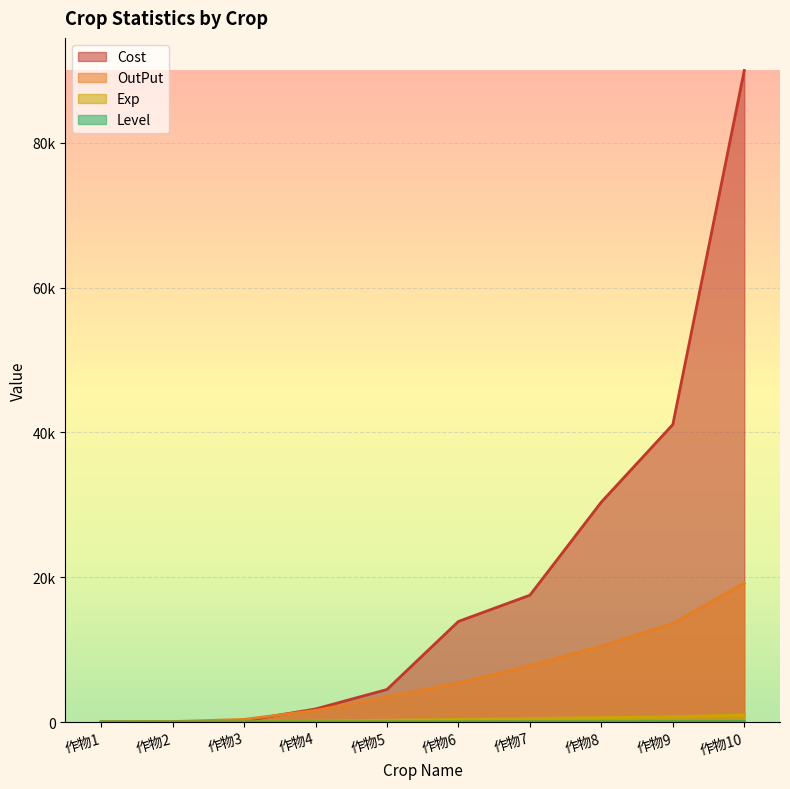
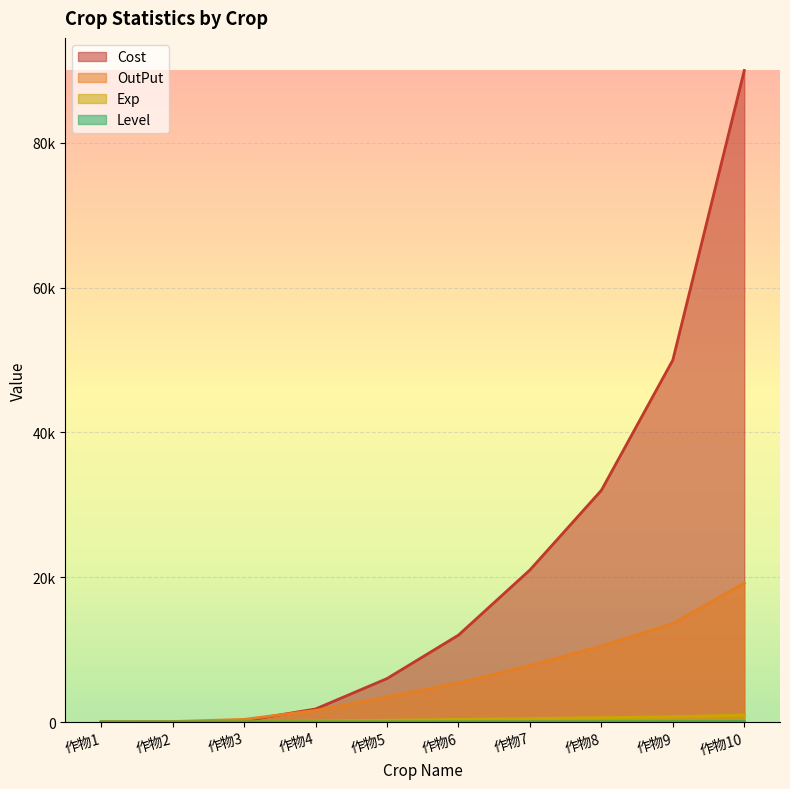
Cost, 作物5: 4000 -> 6000
Cost, 作物6: 14000 -> 12000
Cost, 作物7: 18000 -> 21000
Cost, 作物8: 30000 -> 32000
Cost, 作物9: 41000 -> 50000
